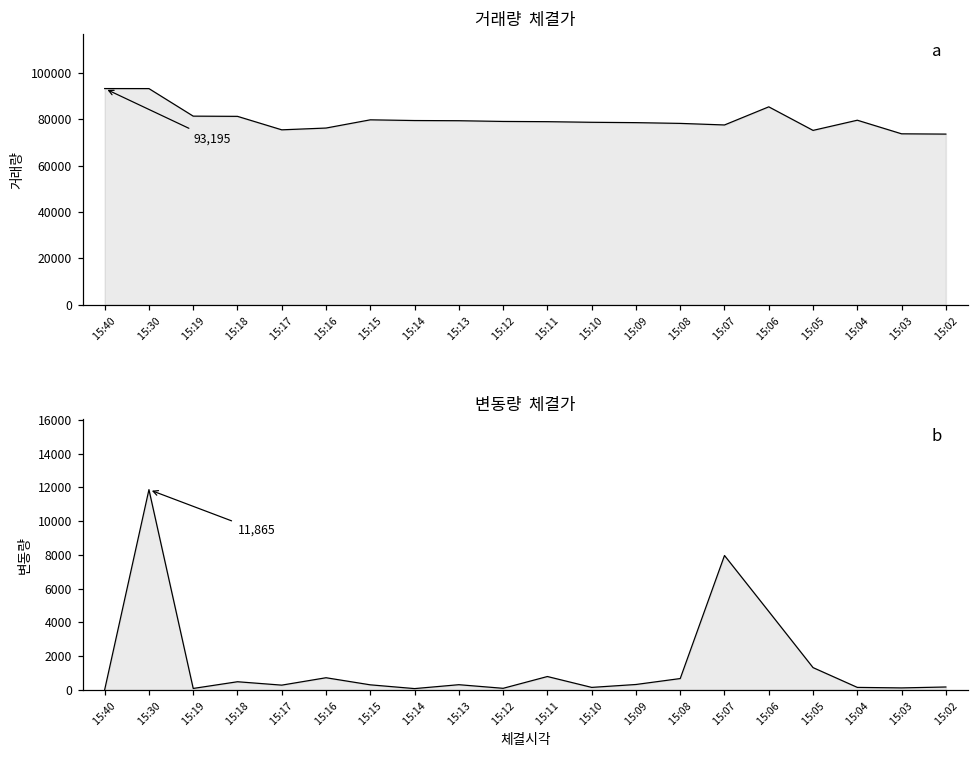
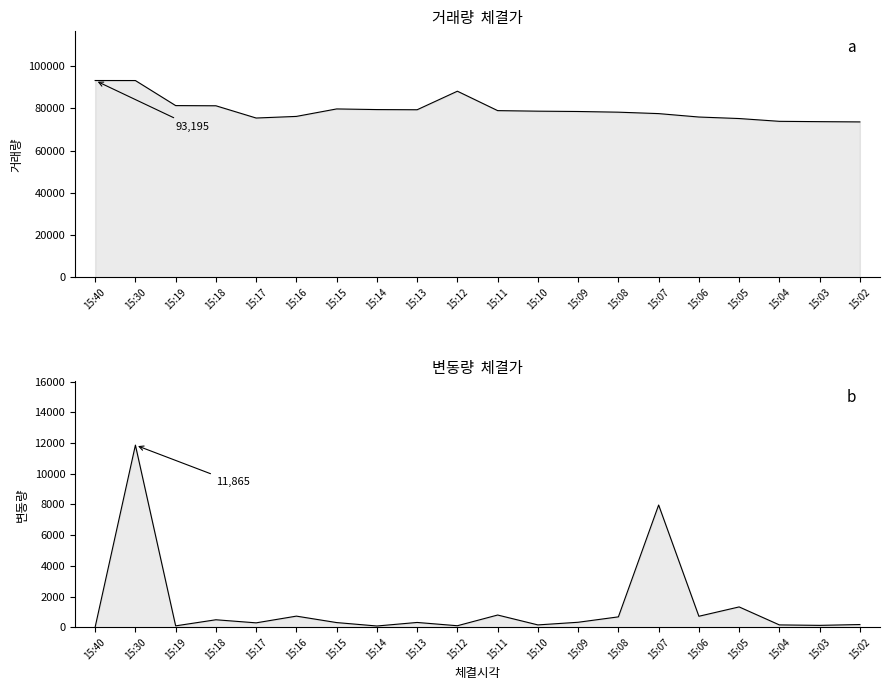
거래량 체결가, 15:12: 79000 -> 88000
거래량 체결가, 15:06: 85000 -> 76000
거래량 체결가, 15:04: 80000 -> 74000
변동량 체결가, 15:06: 4700 -> 700
